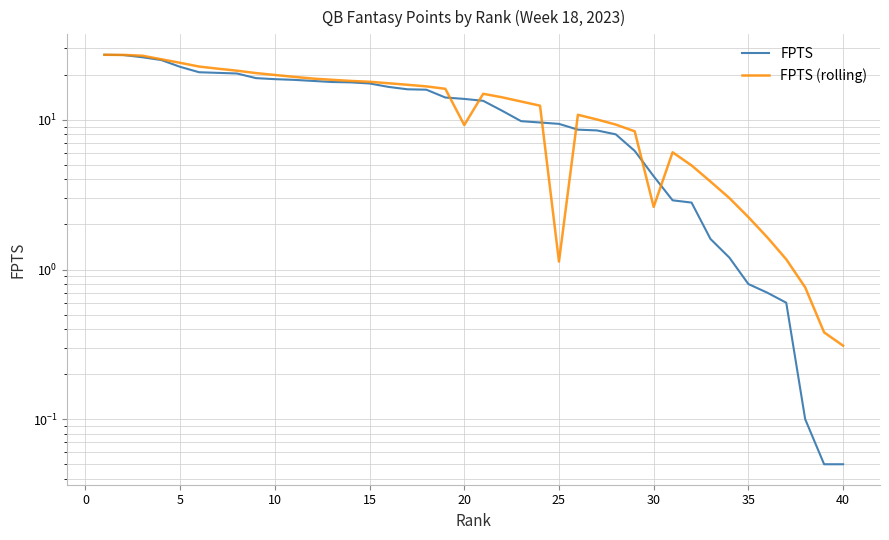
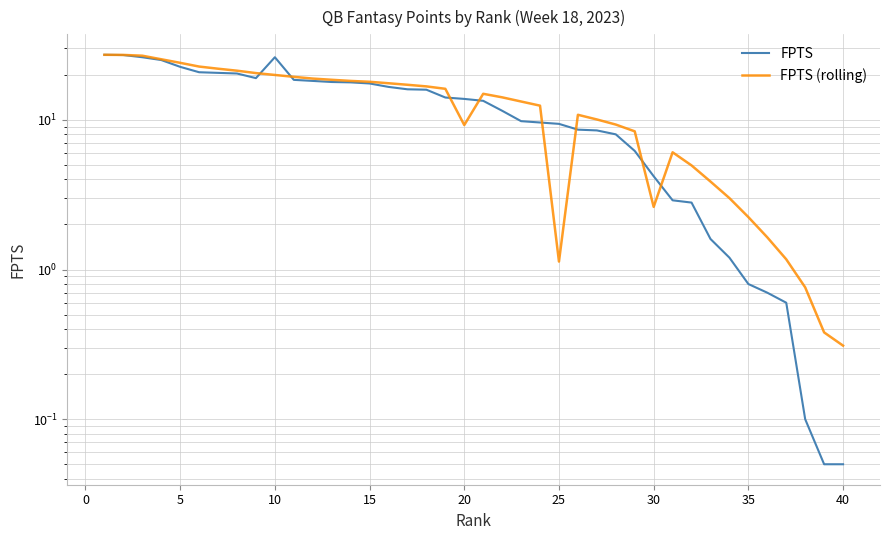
FPTS, 10: 19 -> 26
